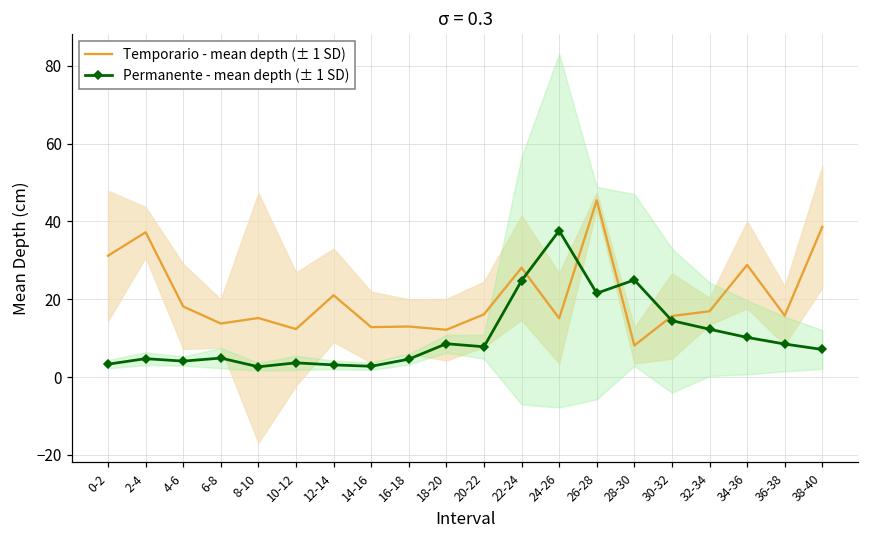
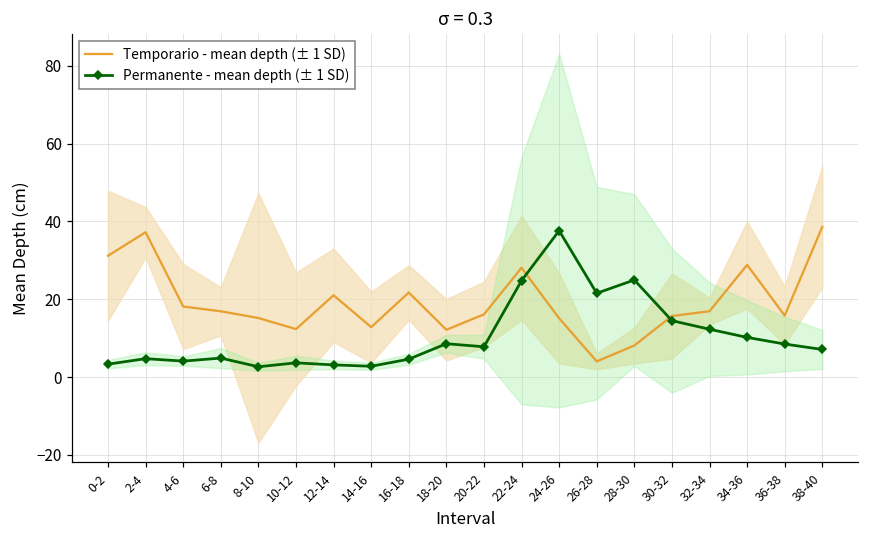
Temporario - mean depth (± 1 SD), 6-8: 14 -> 17
Temporario - mean depth (± 1 SD), 16-18: 13 -> 22
Temporario - mean depth (± 1 SD), 26-28: 45 -> 4
